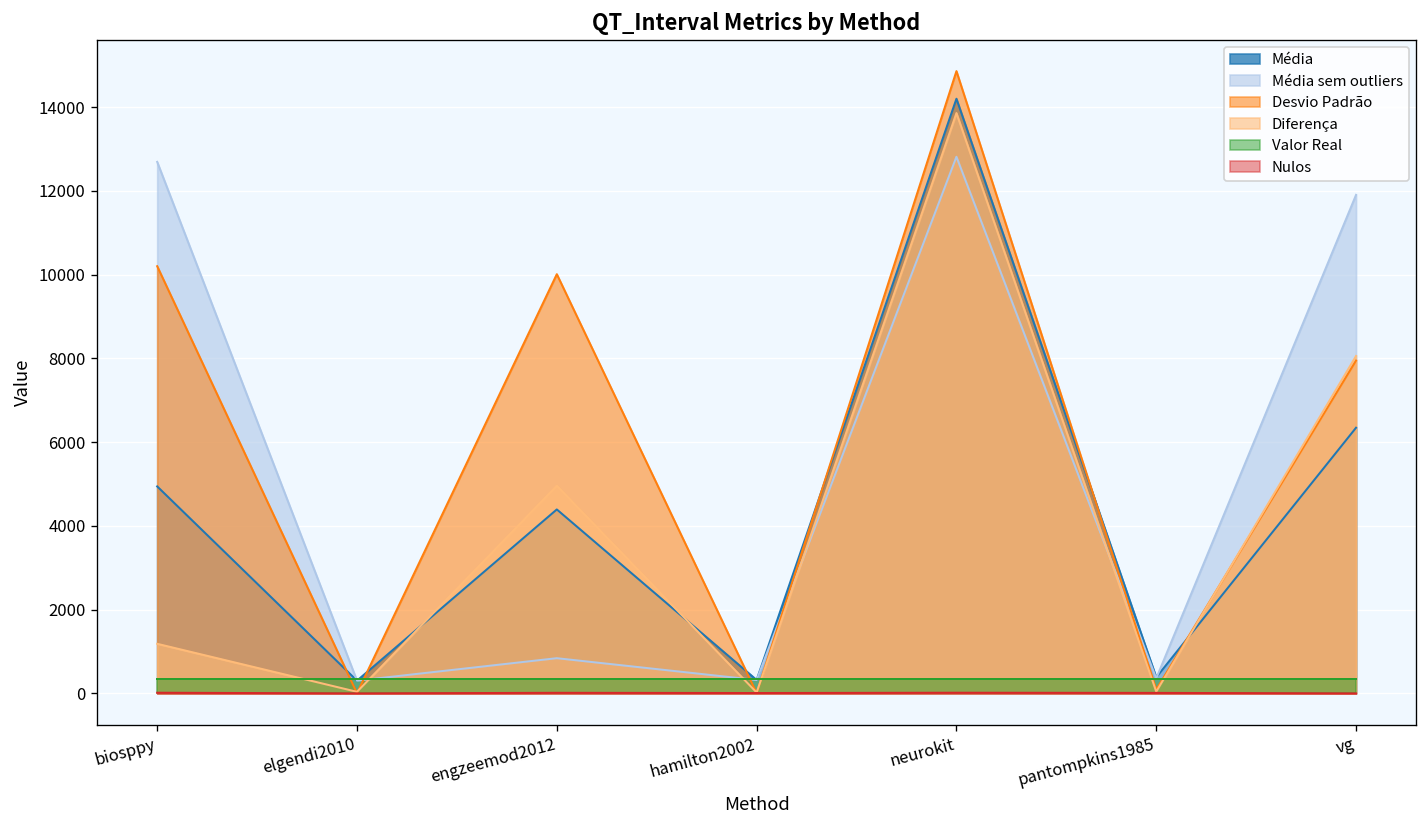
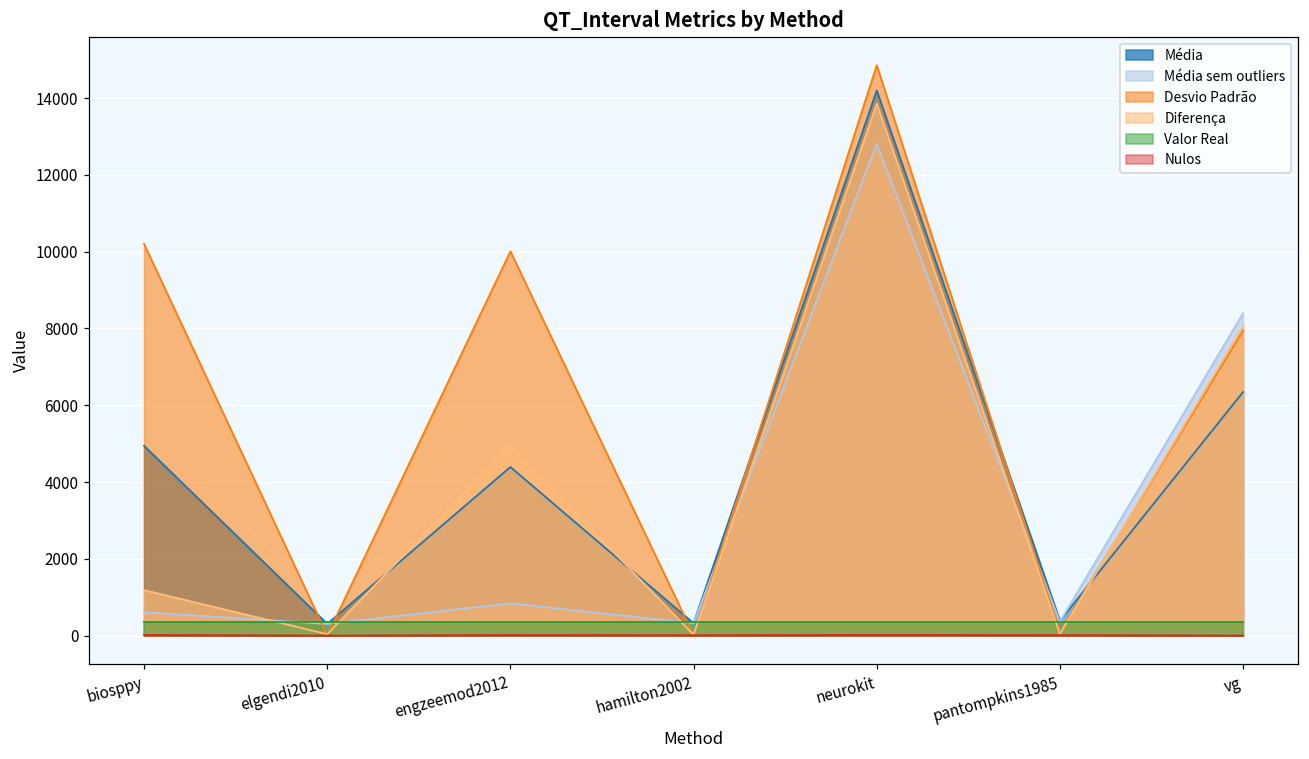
Média sem outliers, biosppy: 12700 -> 600
Média sem outliers, vg: 11900 -> 8400
